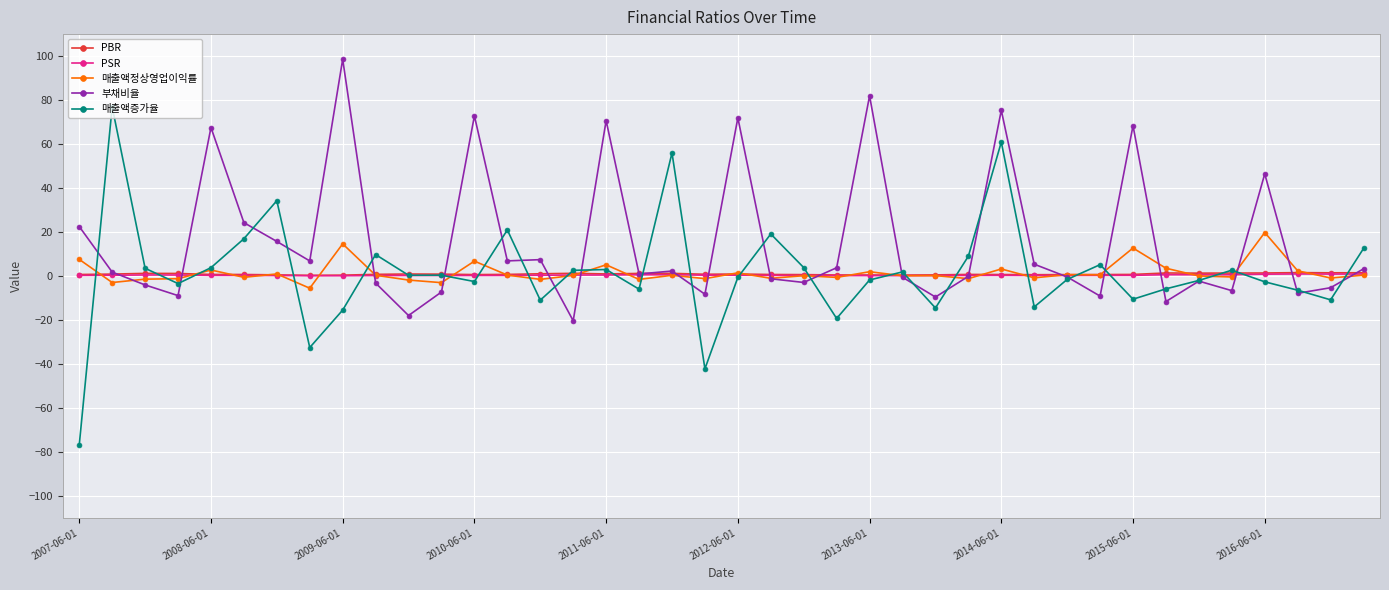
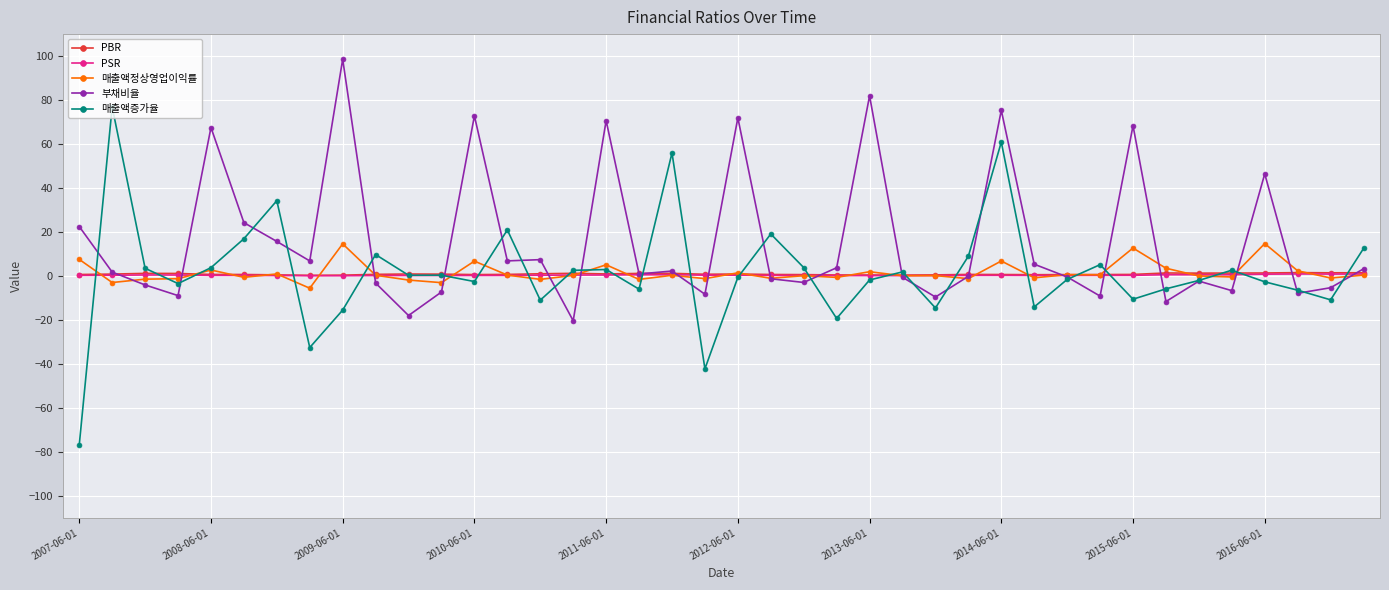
매출액정상영업이익률, 2014-06-01: 3 -> 7
매출액정상영업이익률, 2016-06-01: 20 -> 15
